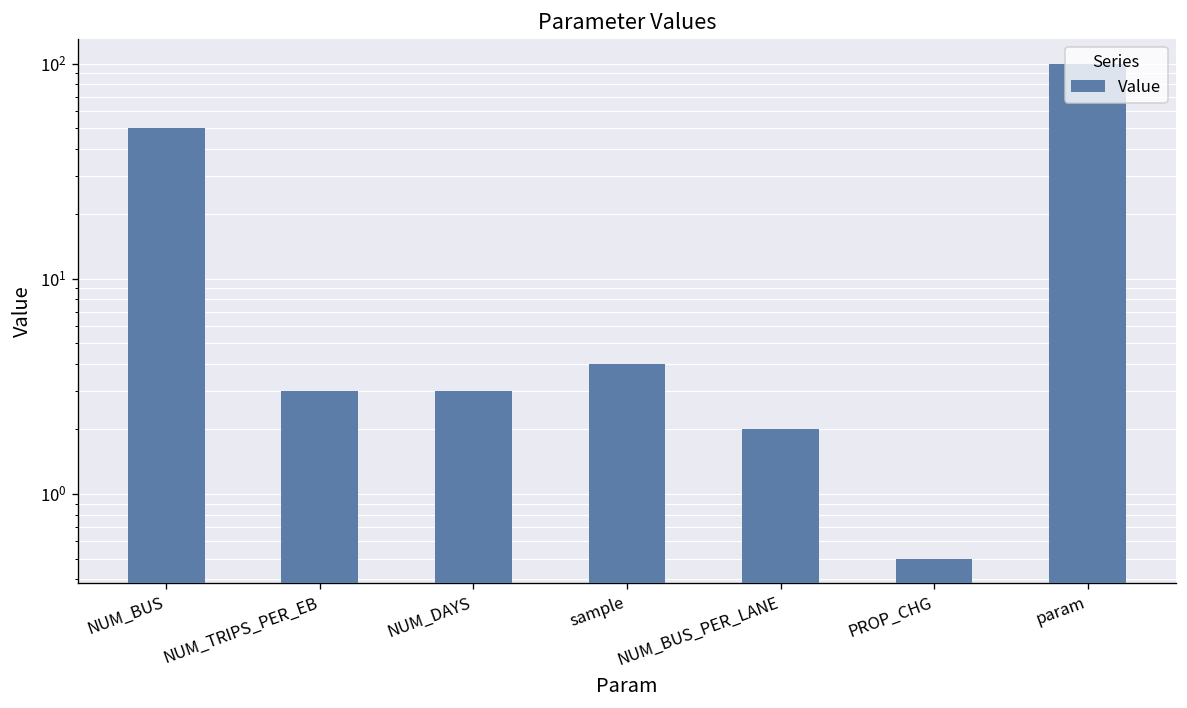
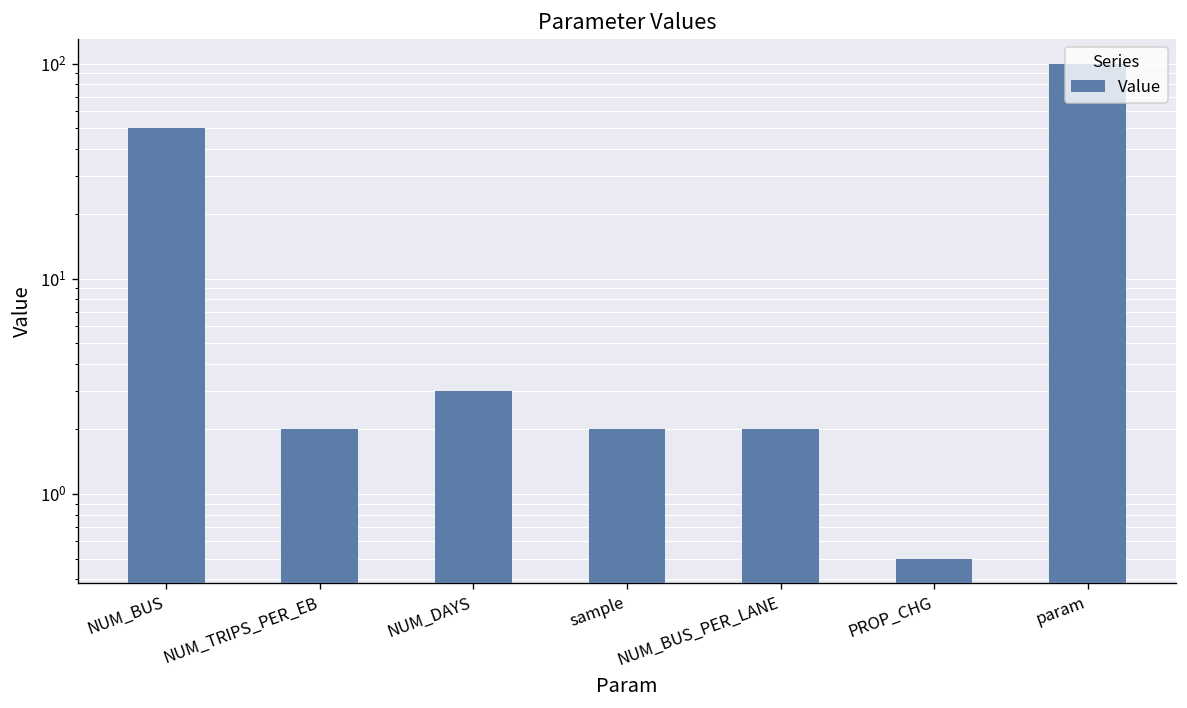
NUM_TRIPS_PER_EB: 3 -> 2
sample: 4 -> 2
